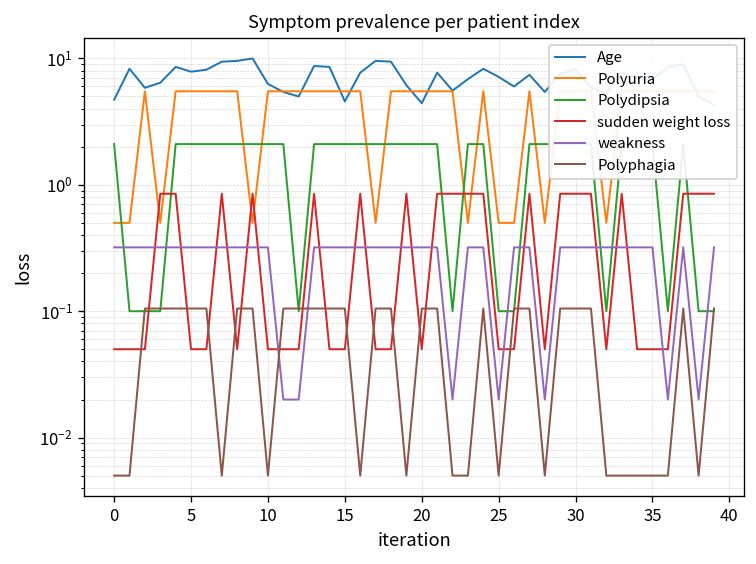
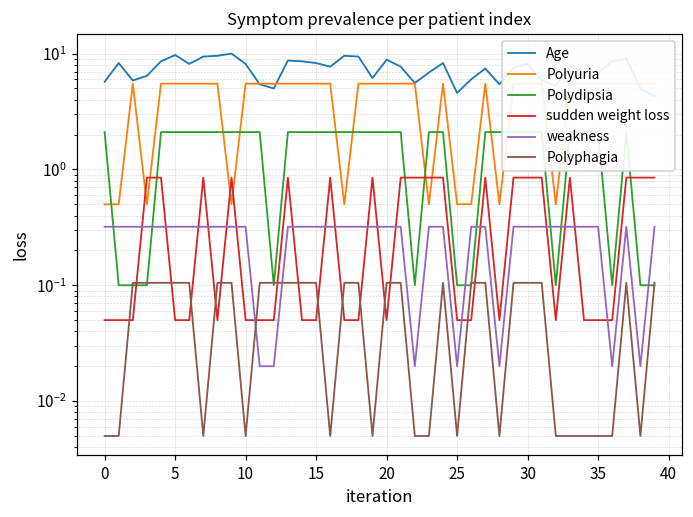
Age, 0: 5 -> 6
Age, 5: 8 -> 10
Age, 10: 6 -> 8
Age, 15: 4.6 -> 8
Age, 20: 4.4 -> 9
Age, 25: 7 -> 4.6
